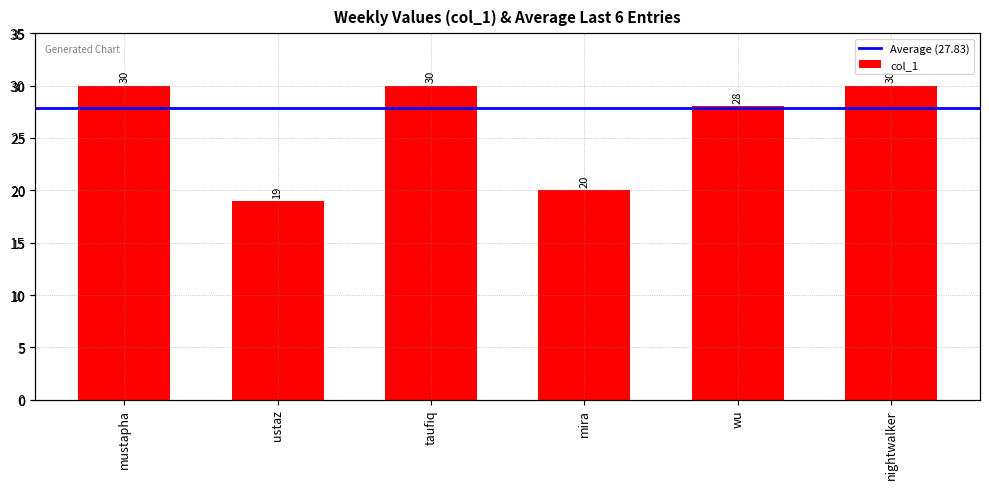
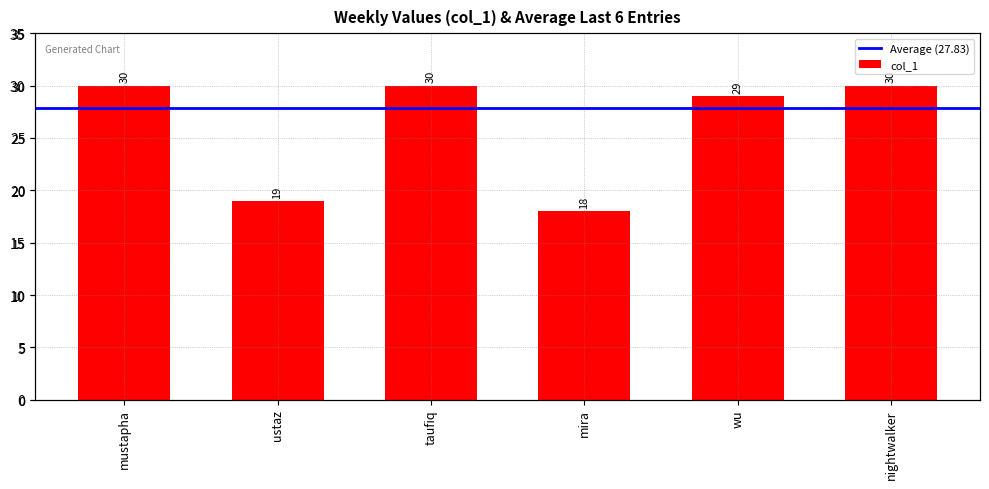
mira: 20 -> 18
wu: 28 -> 29
